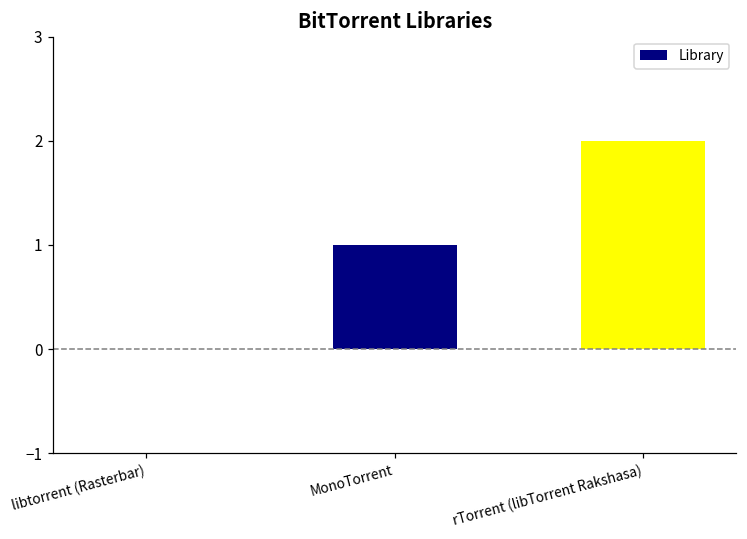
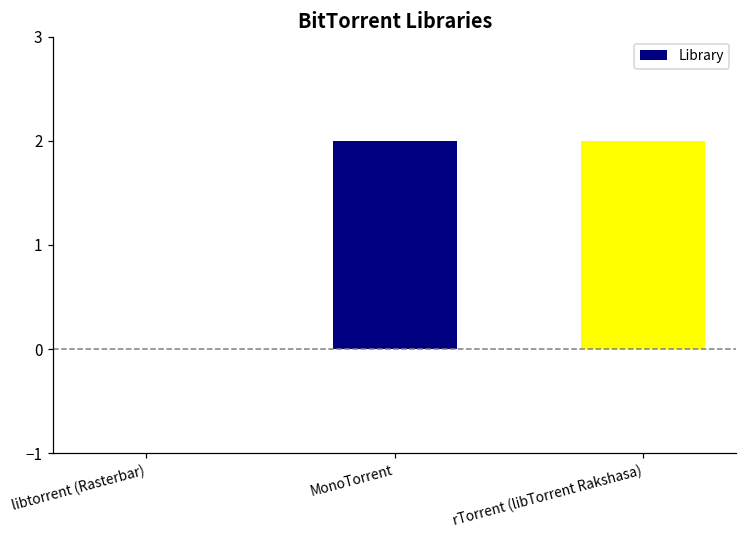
MonoTorrent: 1 -> 2
